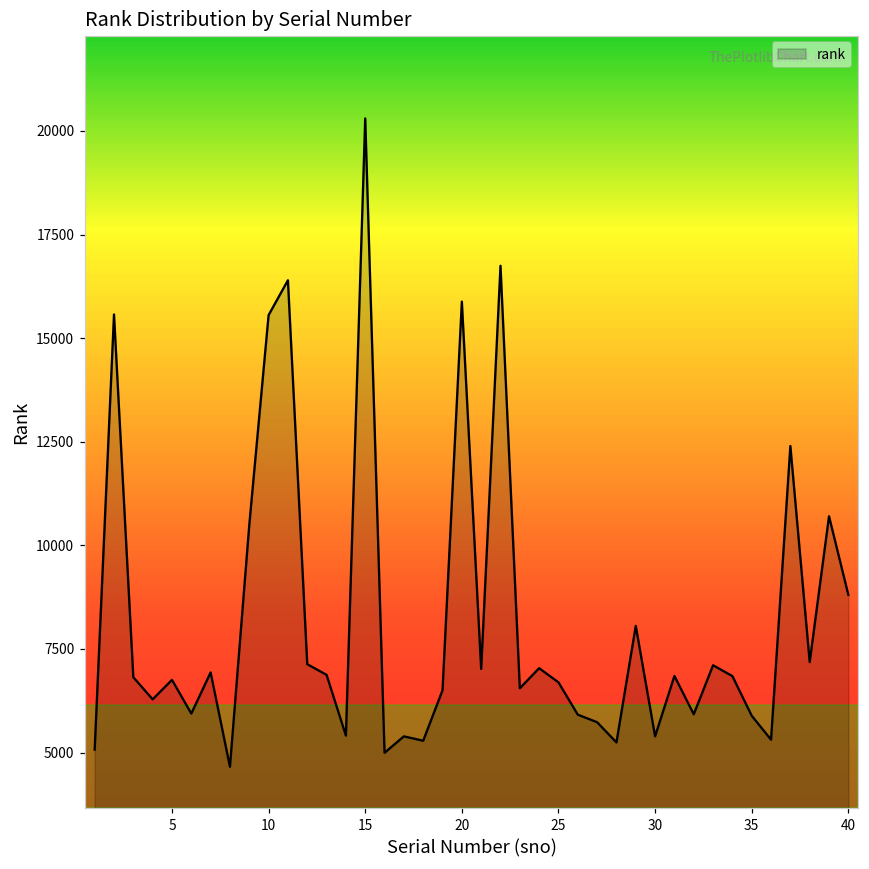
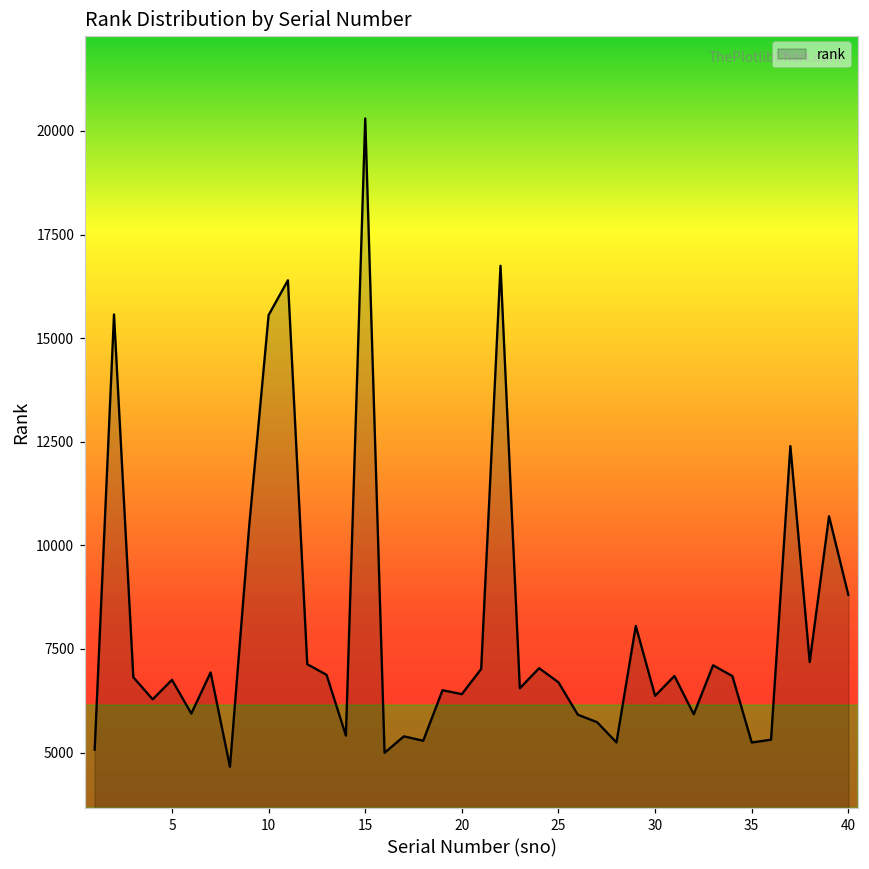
20: 15900 -> 6400
30: 5400 -> 6400
35: 5900 -> 5200
